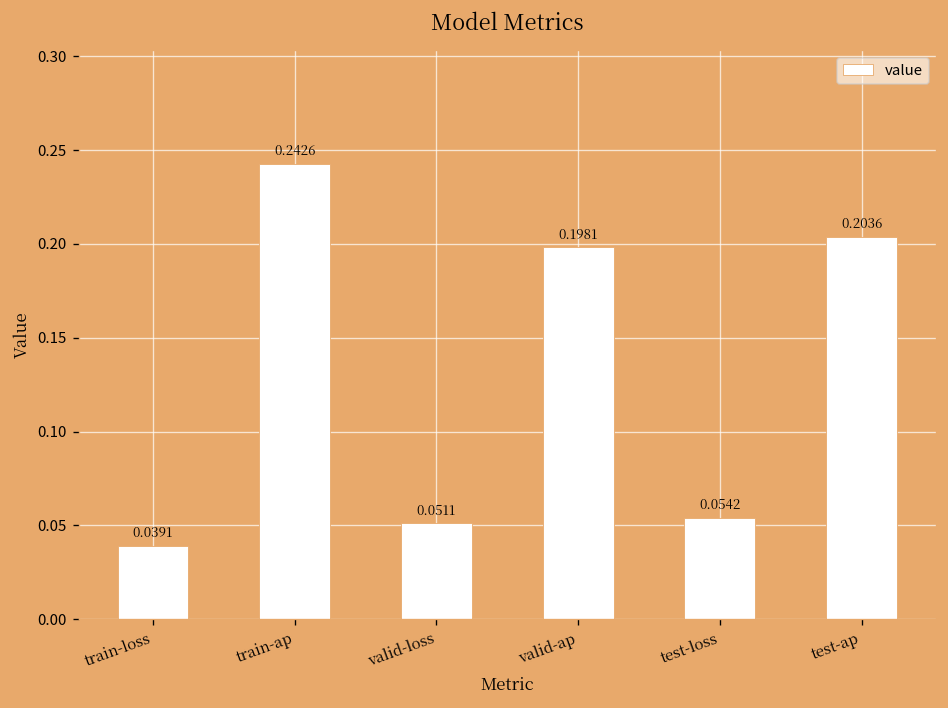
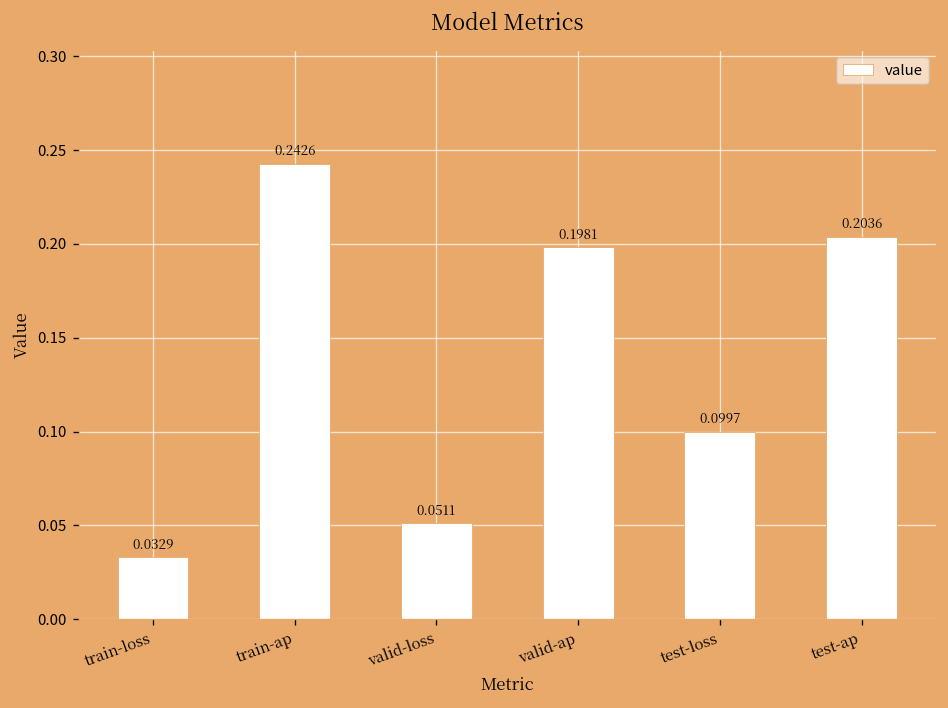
train-loss: 0.0391 -> 0.0329
test-loss: 0.0542 -> 0.0997
